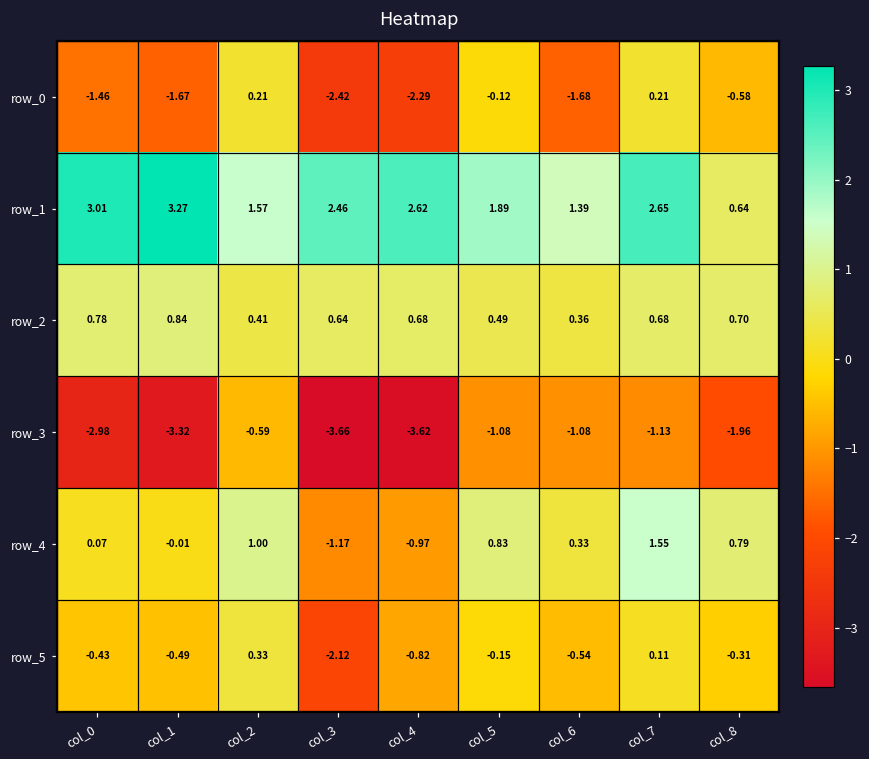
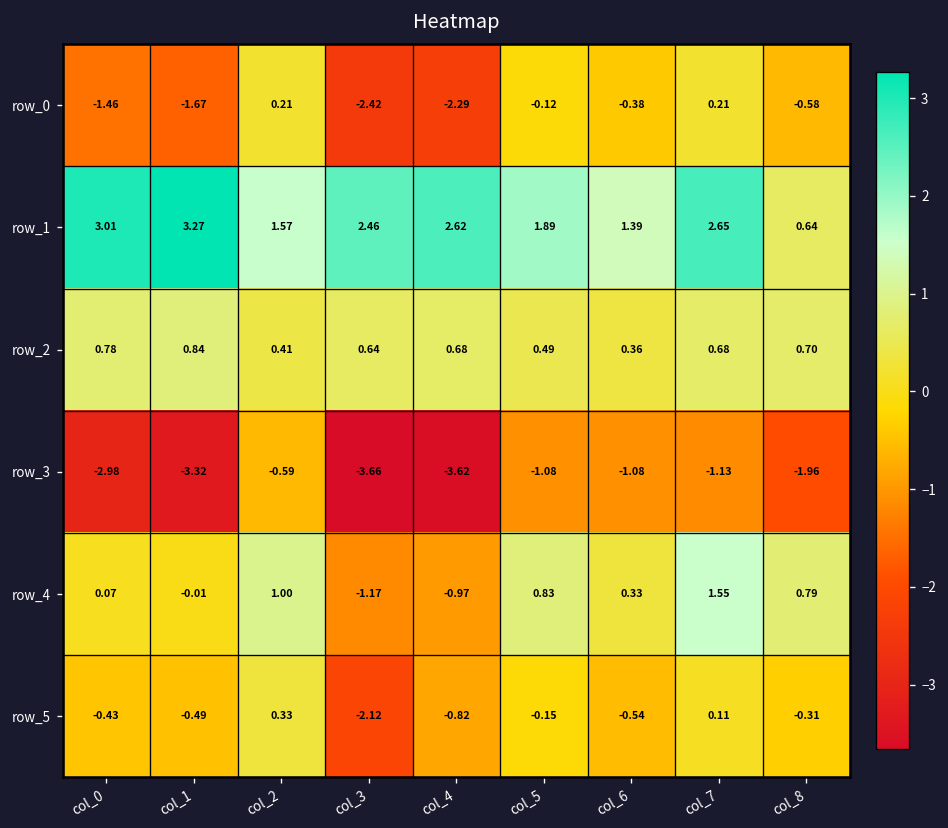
row_0, col_6: -1.68 -> -0.38
